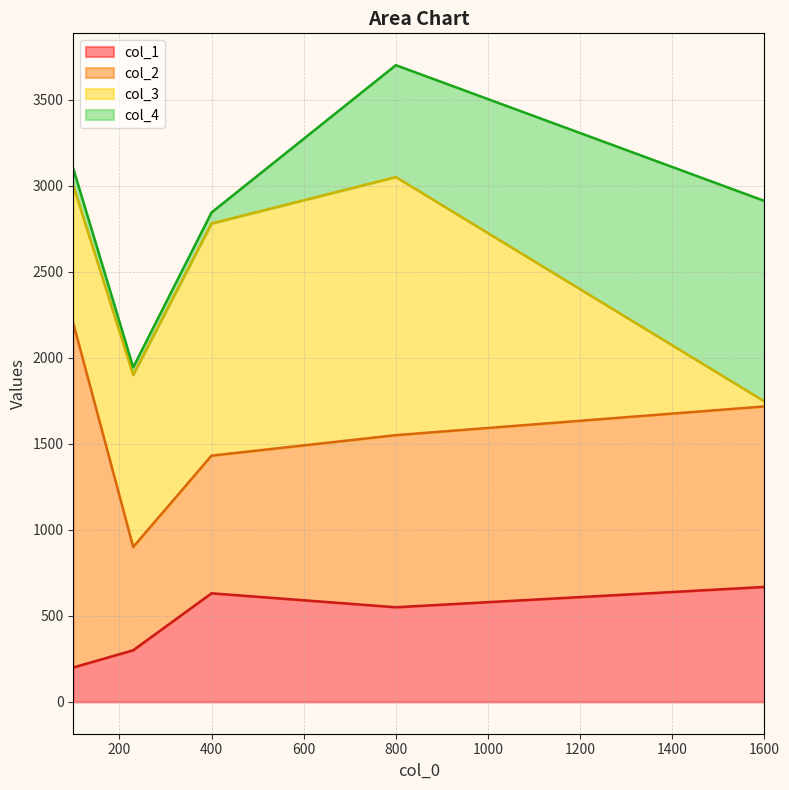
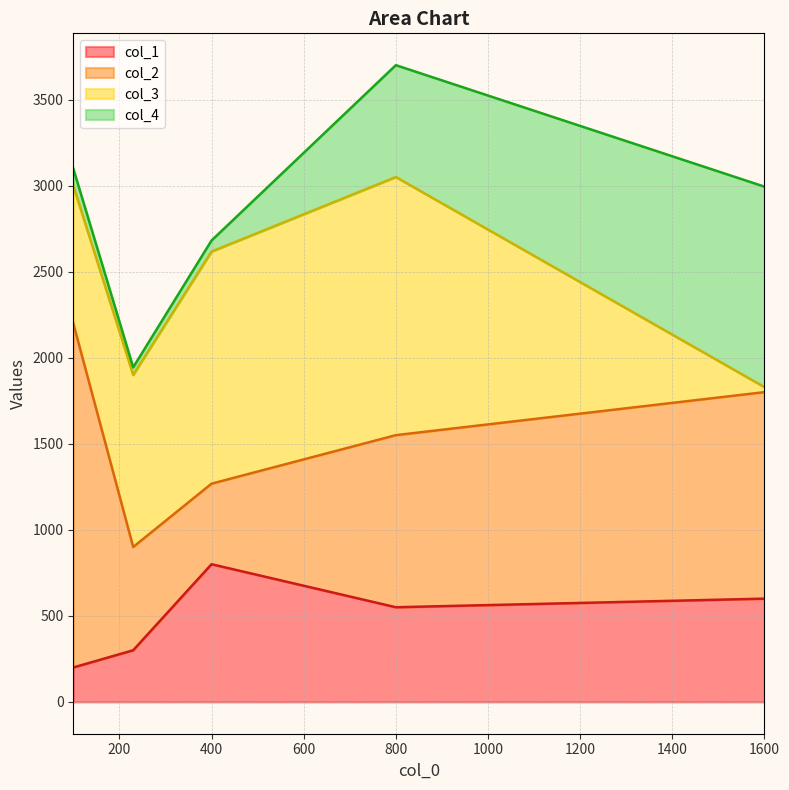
col_1, 400: 630 -> 800
col_2, 400: 800 -> 470
col_1, 1600: 670 -> 600
col_2, 1600: 1050 -> 1200
